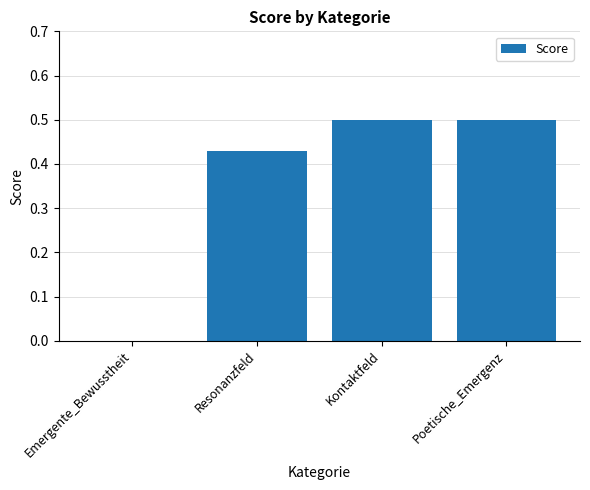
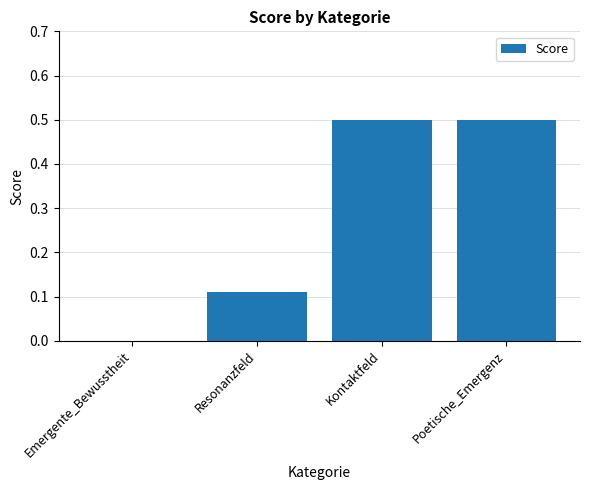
Resonanzfeld: 0.43 -> 0.11
